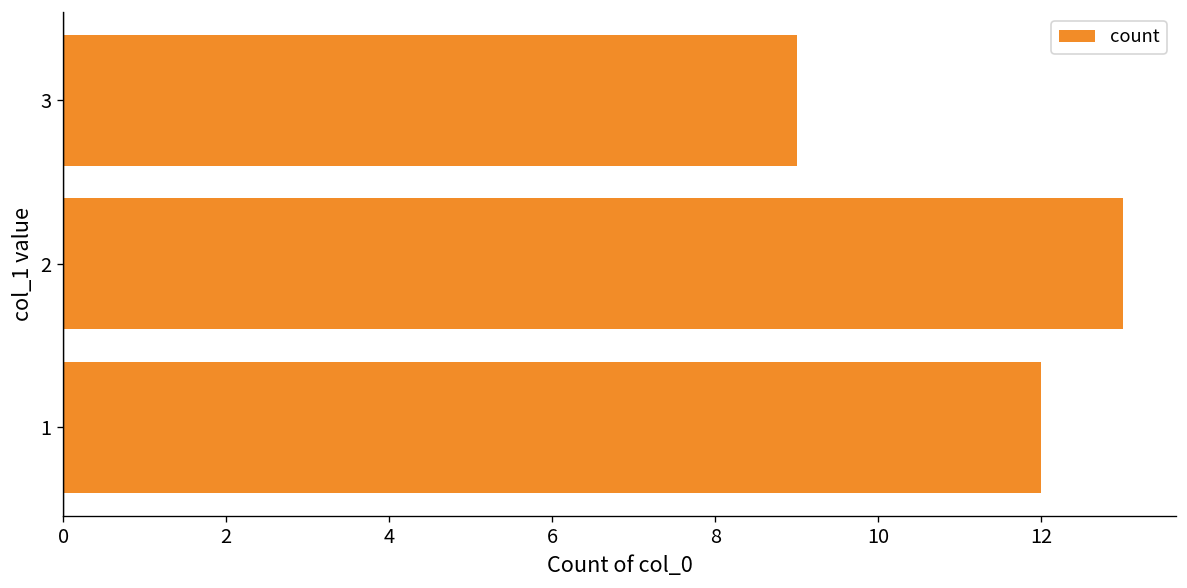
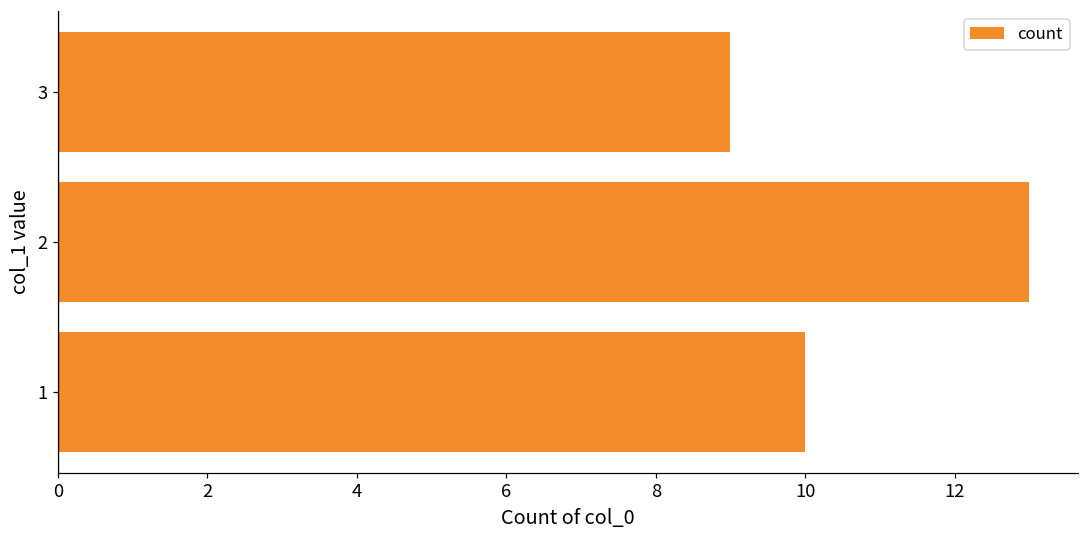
1: 12 -> 10
